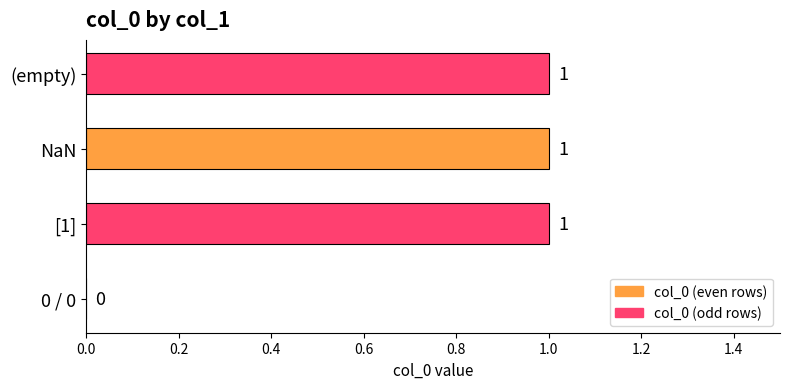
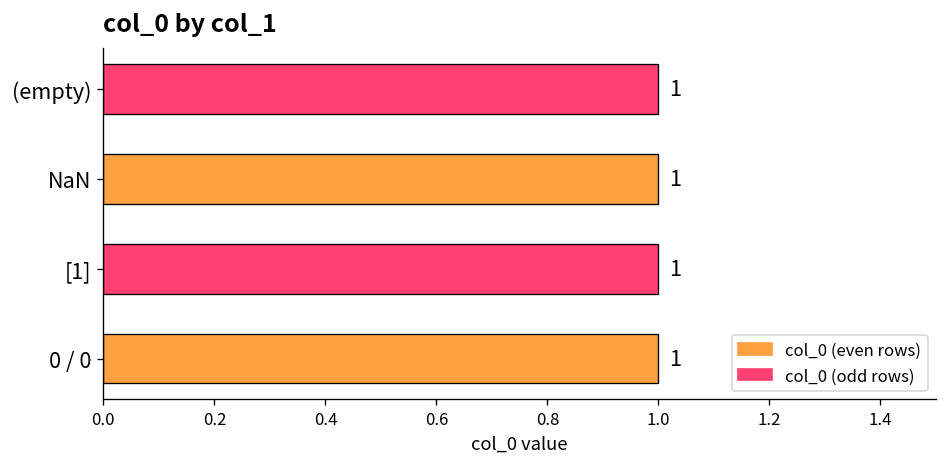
0 / 0: 0 -> 1
